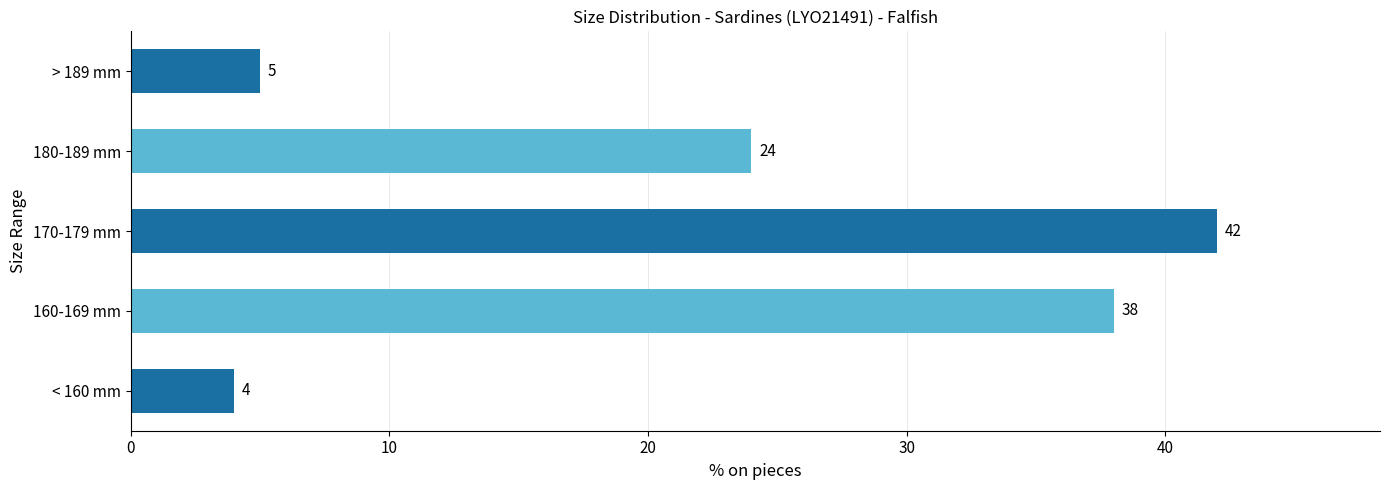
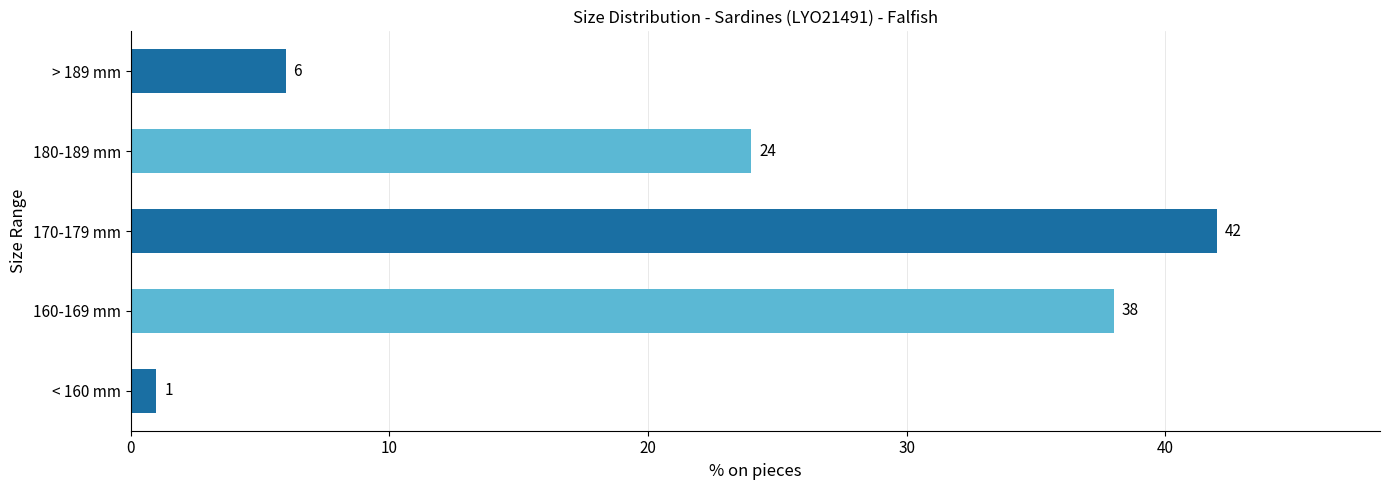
> 189 mm: 5 -> 6
< 160 mm: 4 -> 1
